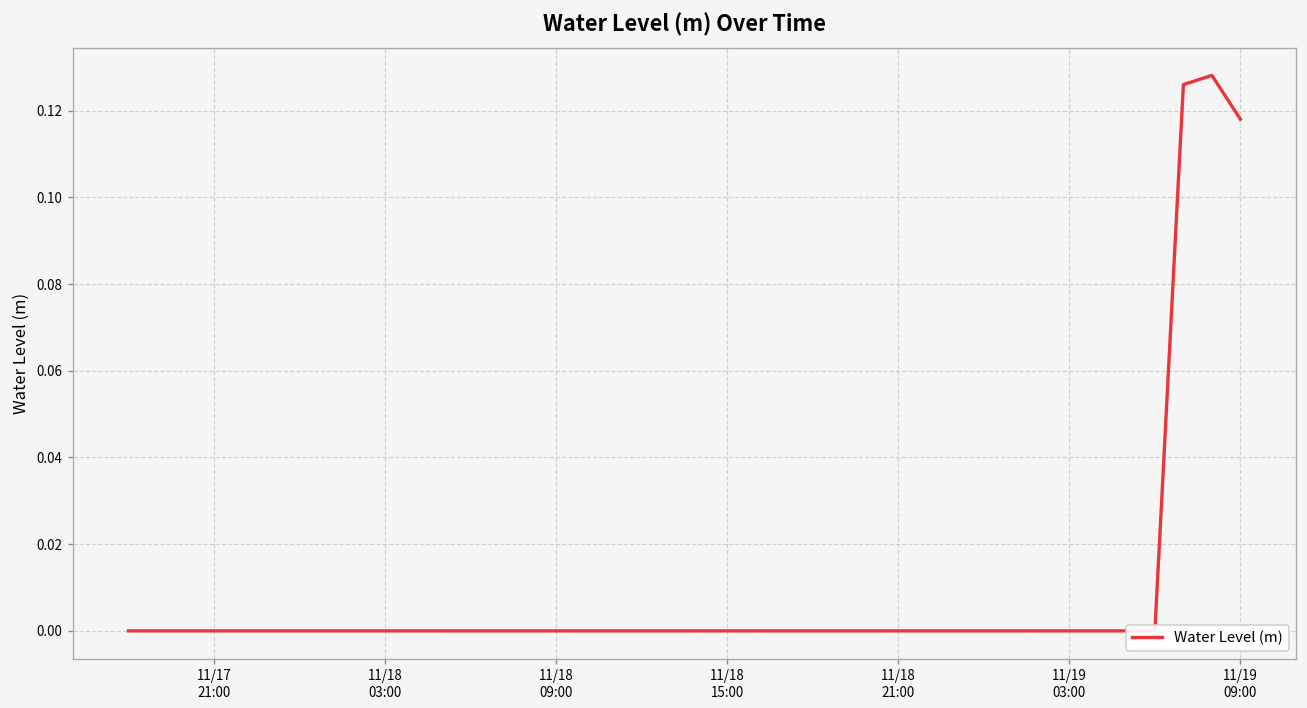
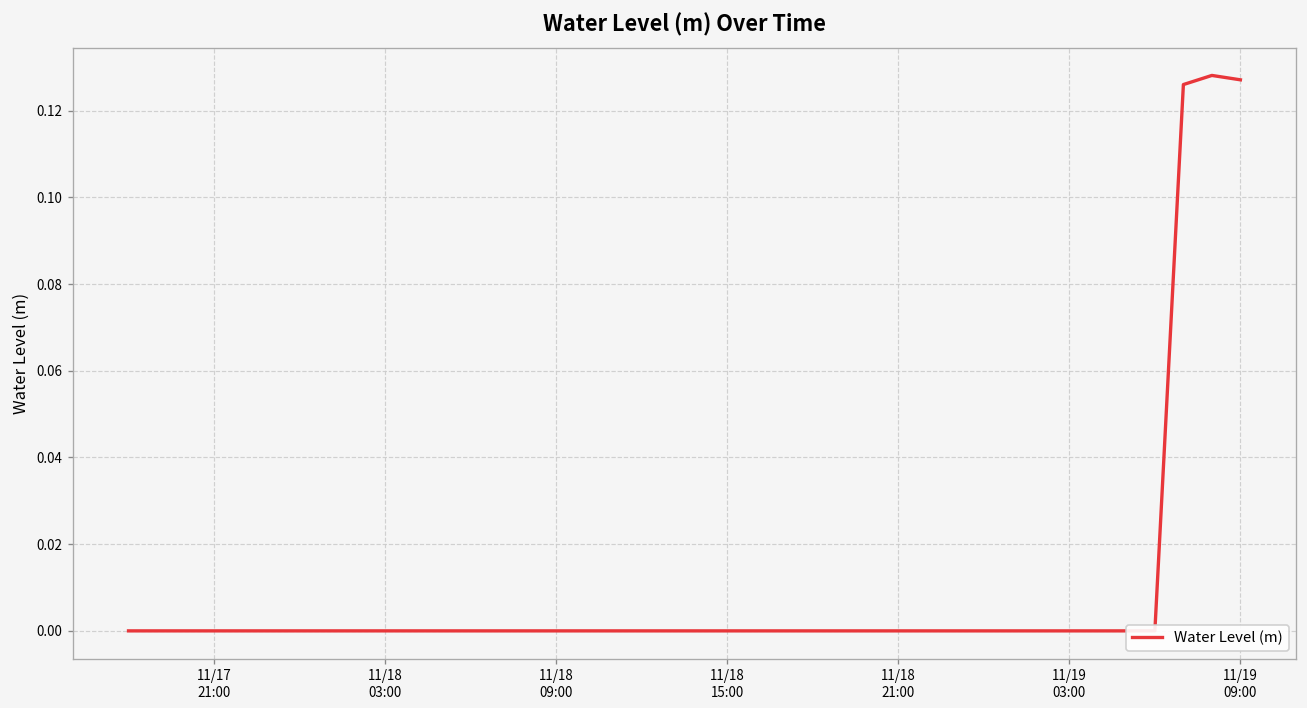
11/19 09:00: 0.118 -> 0.127
